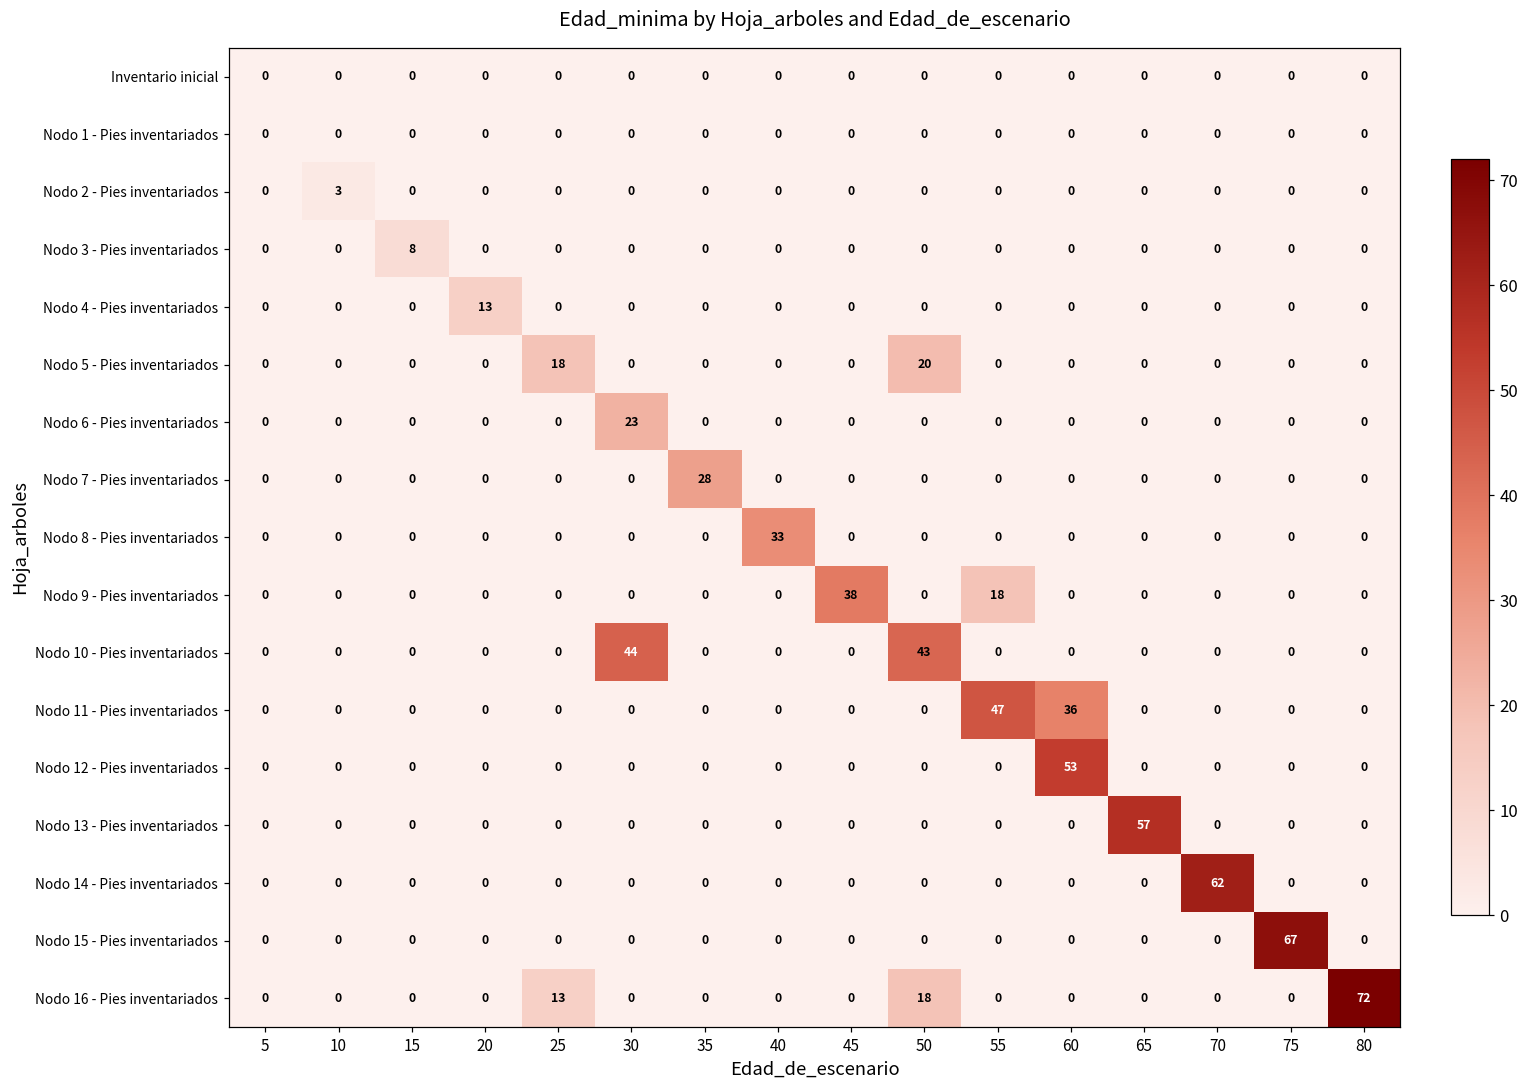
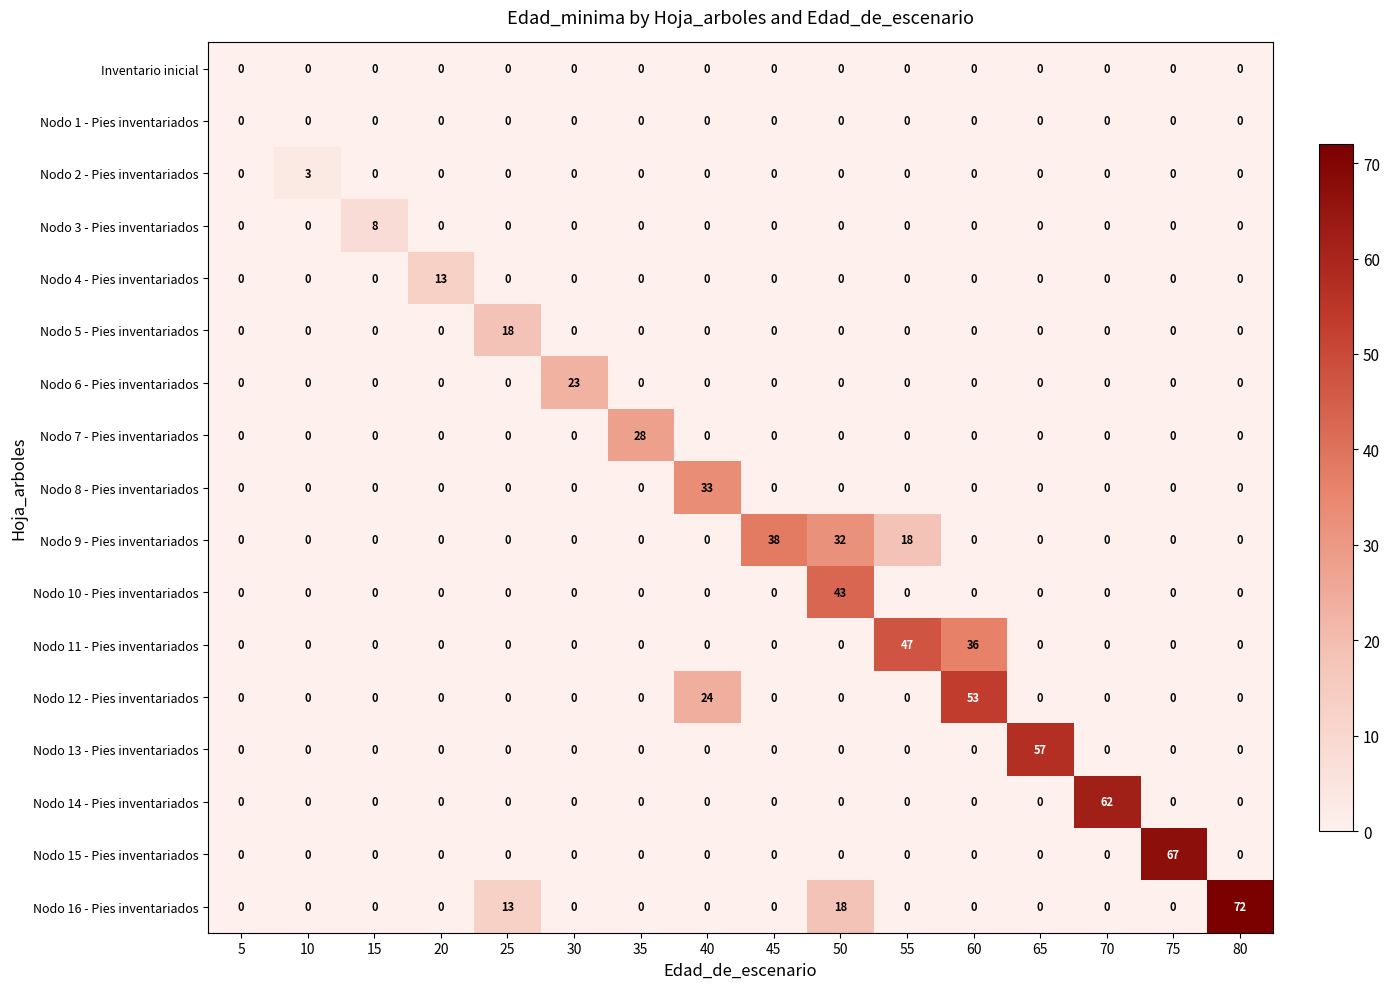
Nodo 5 - Pies inventariados, 50: 20 -> 0
Nodo 9 - Pies inventariados, 50: 0 -> 32
Nodo 10 - Pies inventariados, 30: 44 -> 0
Nodo 12 - Pies inventariados, 40: 0 -> 24
